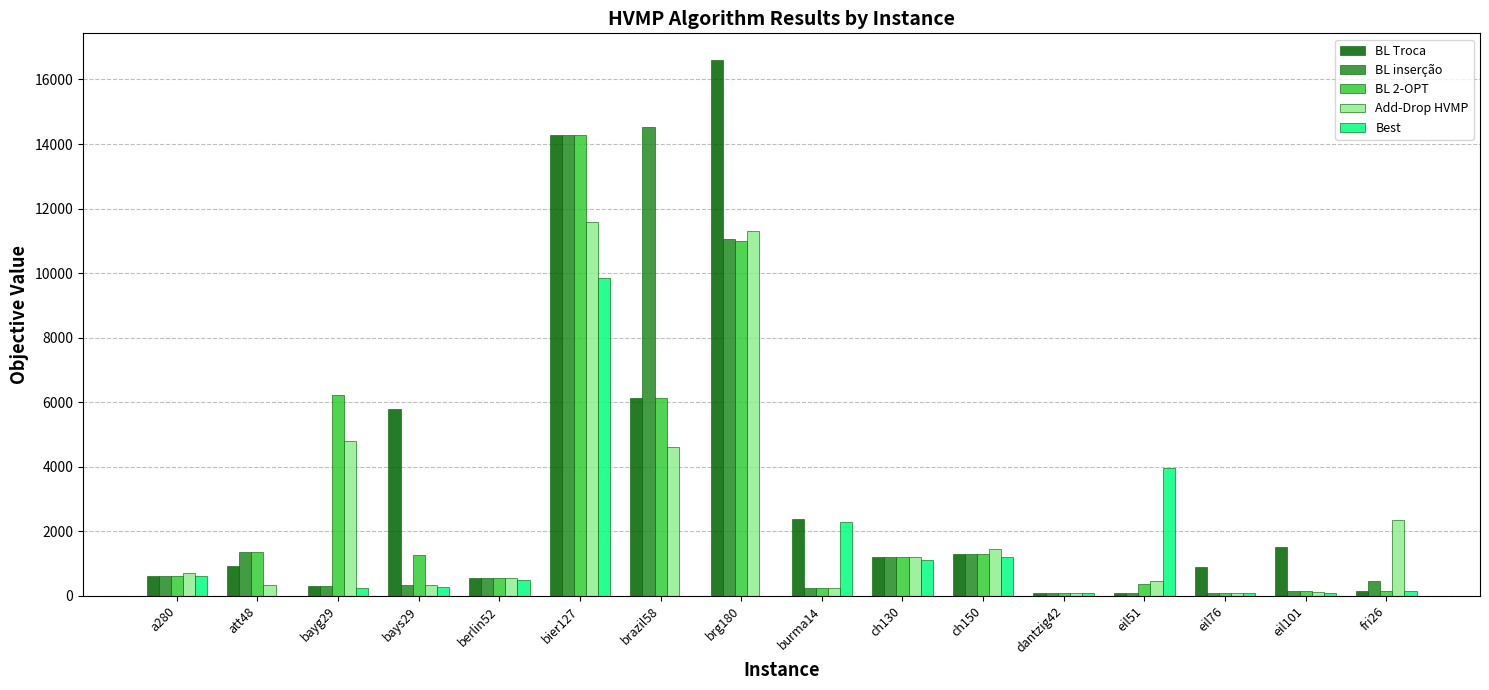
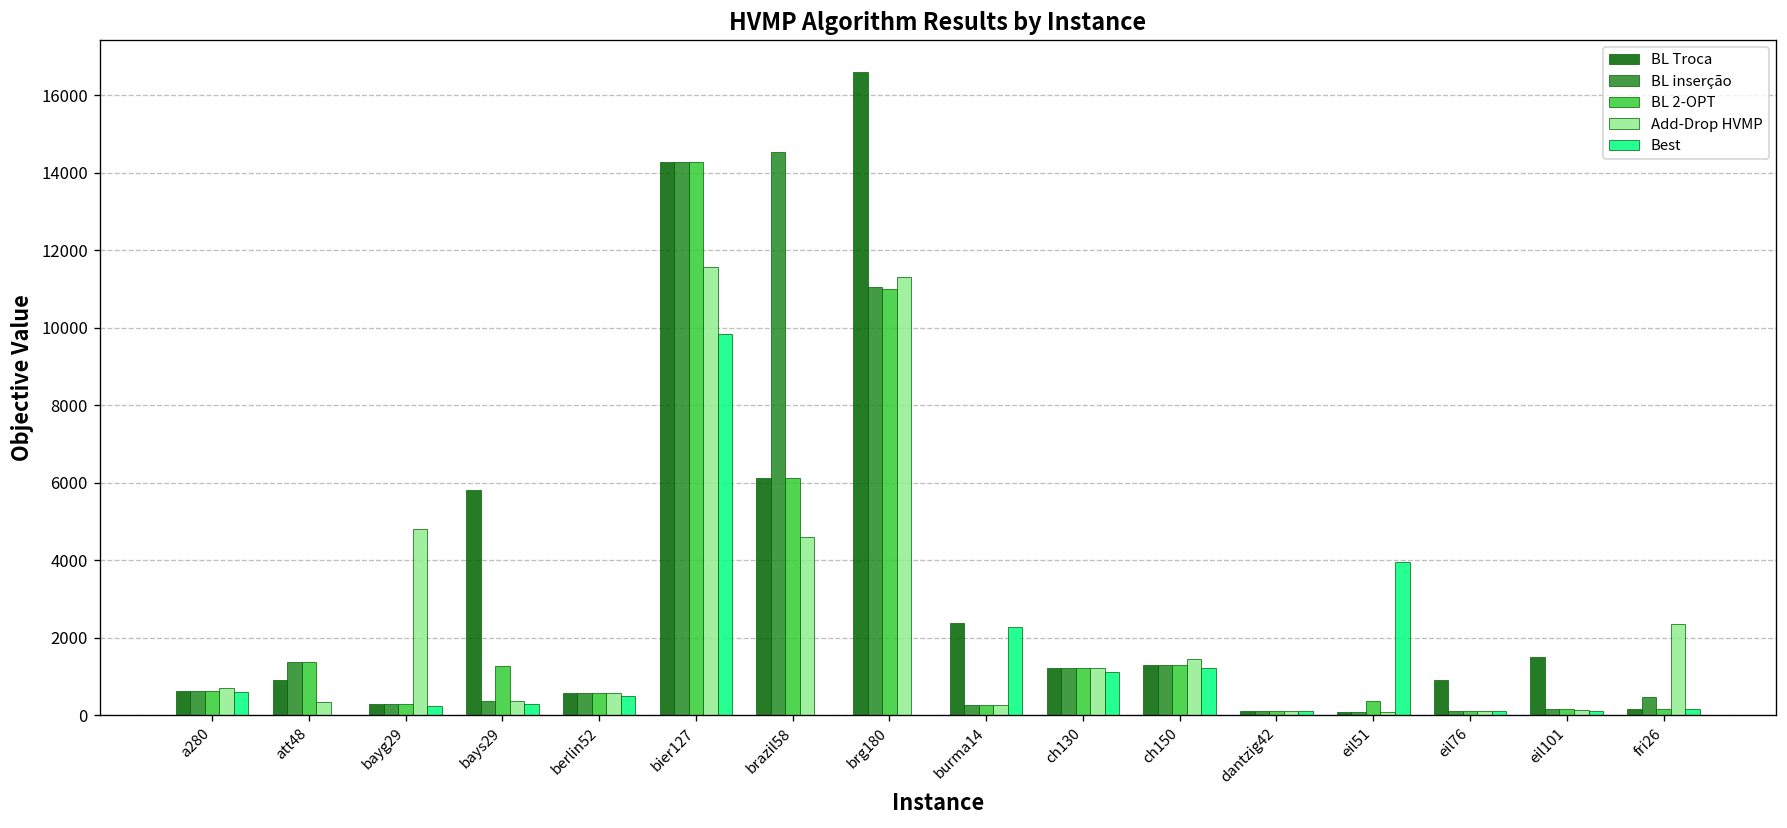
BL 2-OPT, bayg29: 6200 -> 300
Add-Drop HVMP, eil51: 500 -> 100
